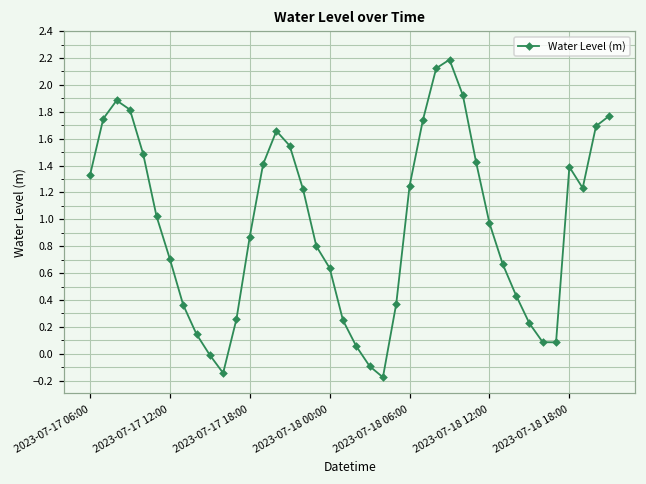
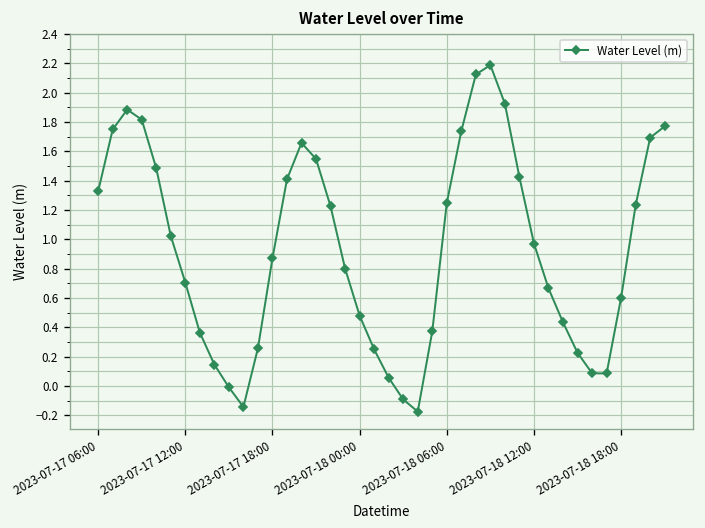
2023-07-18 00:00: 0.64 -> 0.48
2023-07-18 18:00: 1.39 -> 0.60
